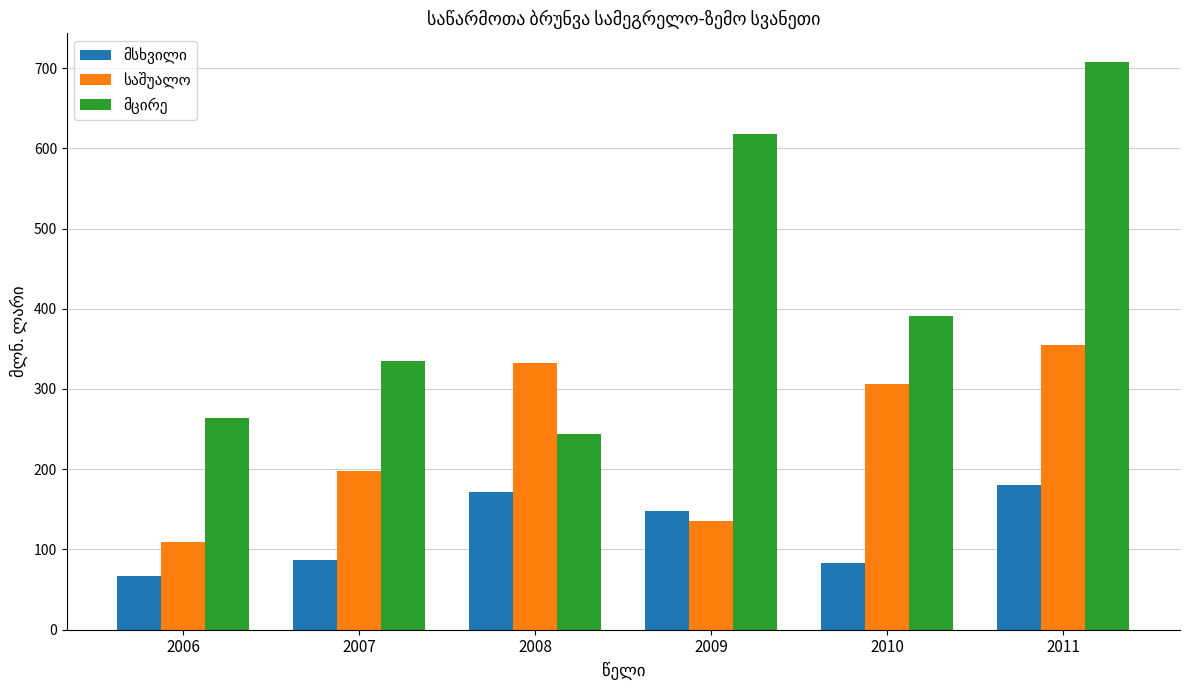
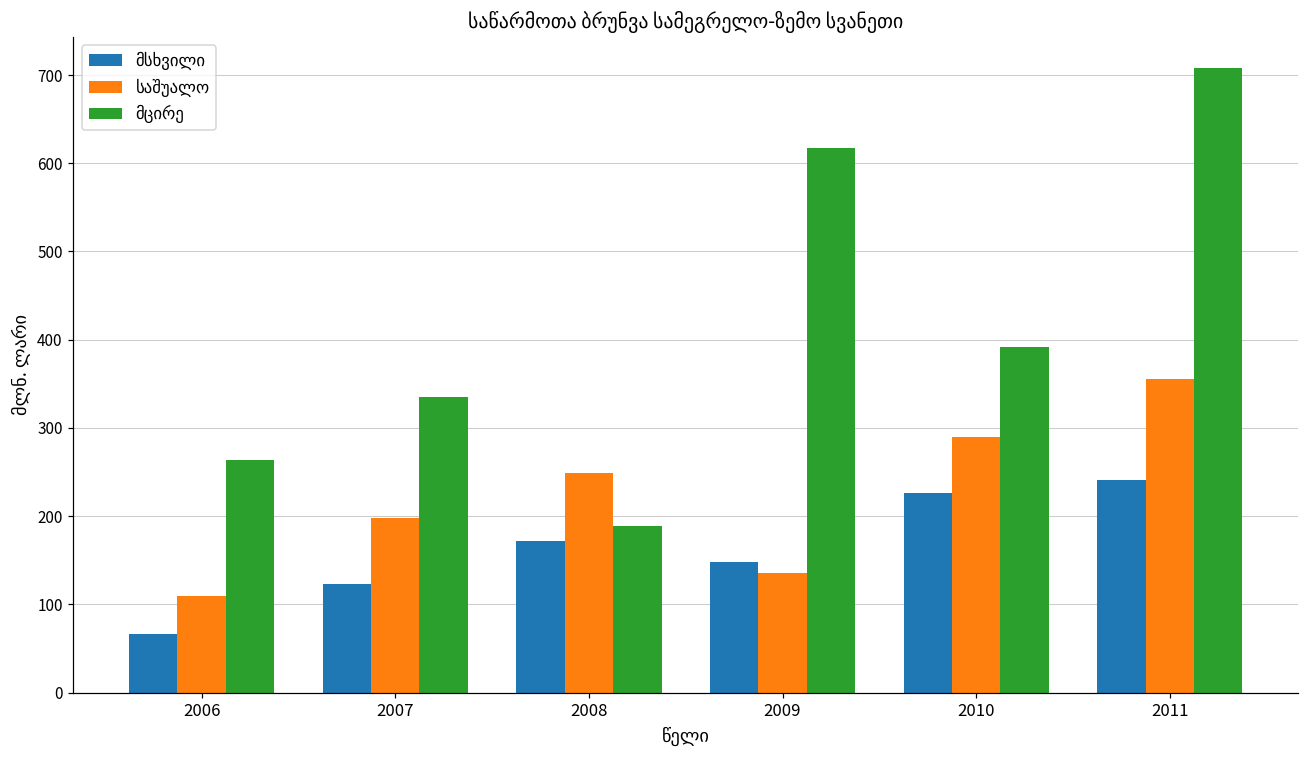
მსხვილი, 2007: 90 -> 120
საშუალო, 2008: 330 -> 250
მცირე, 2008: 240 -> 190
მსხვილი, 2010: 80 -> 230
საშუალო, 2010: 310 -> 290
მსხვილი, 2011: 180 -> 240
